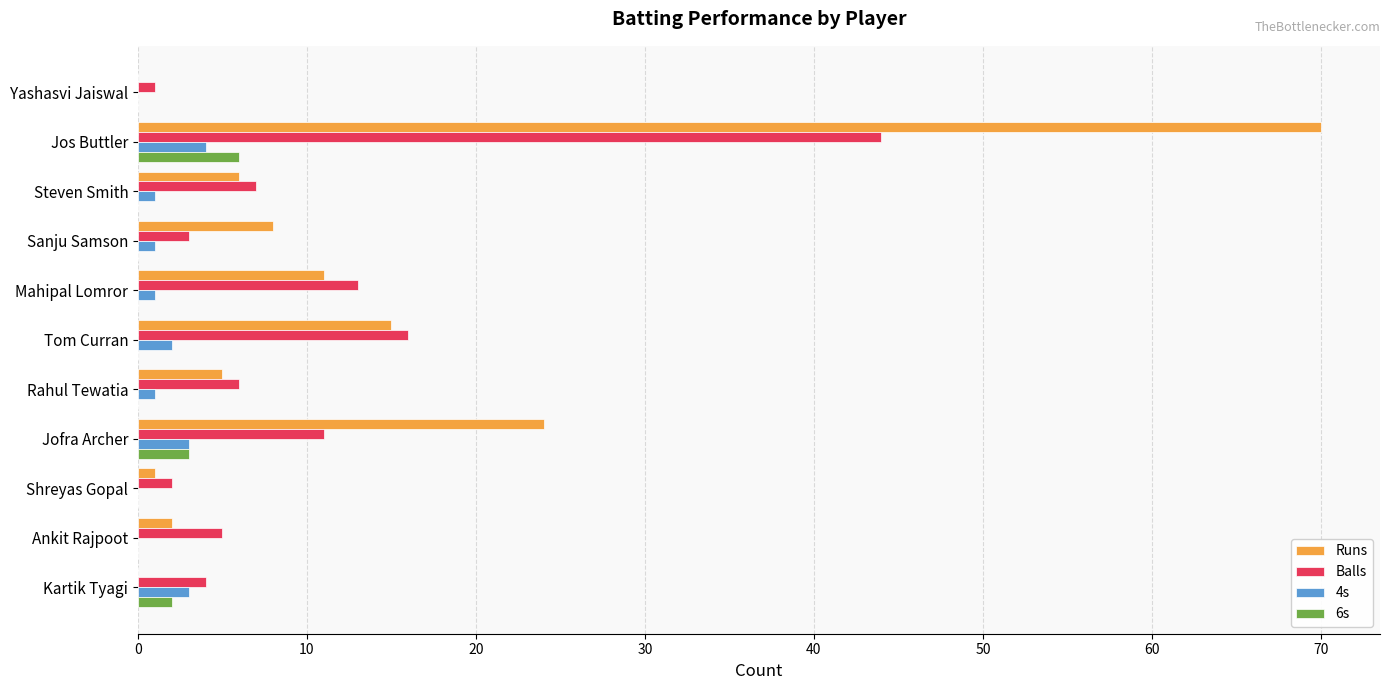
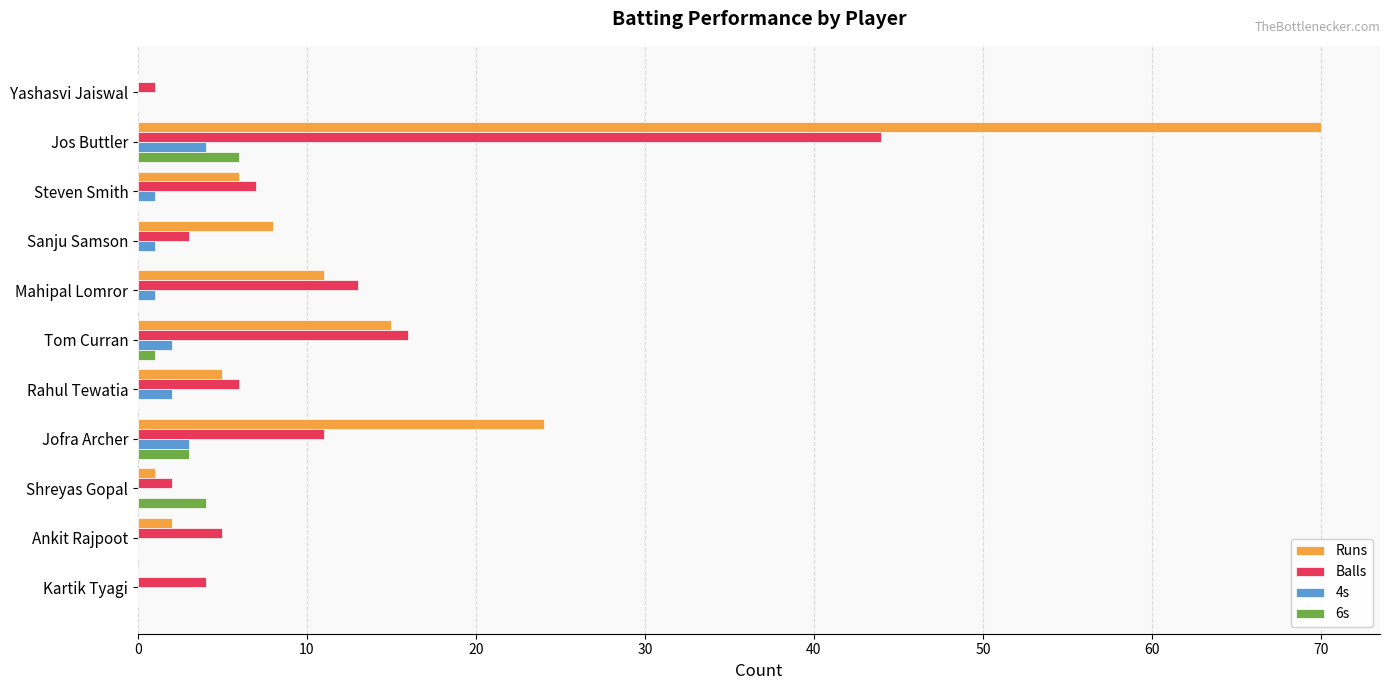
6s, Tom Curran: 0 -> 1
4s, Rahul Tewatia: 1 -> 2
6s, Shreyas Gopal: 0 -> 4
4s, Kartik Tyagi: 3 -> 0
6s, Kartik Tyagi: 2 -> 0
